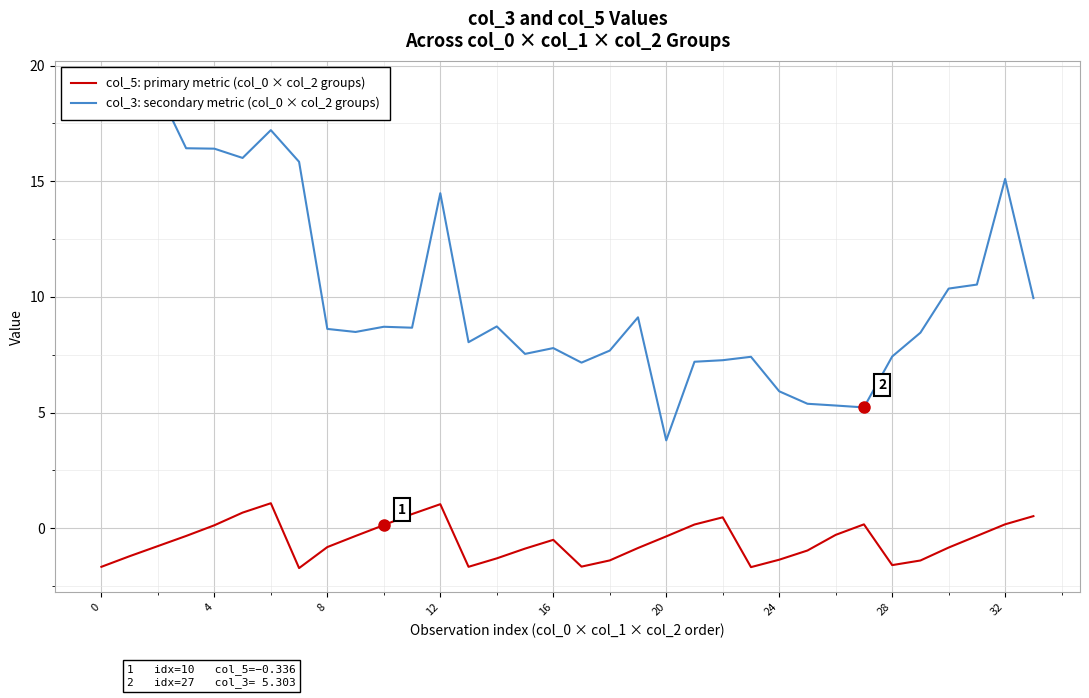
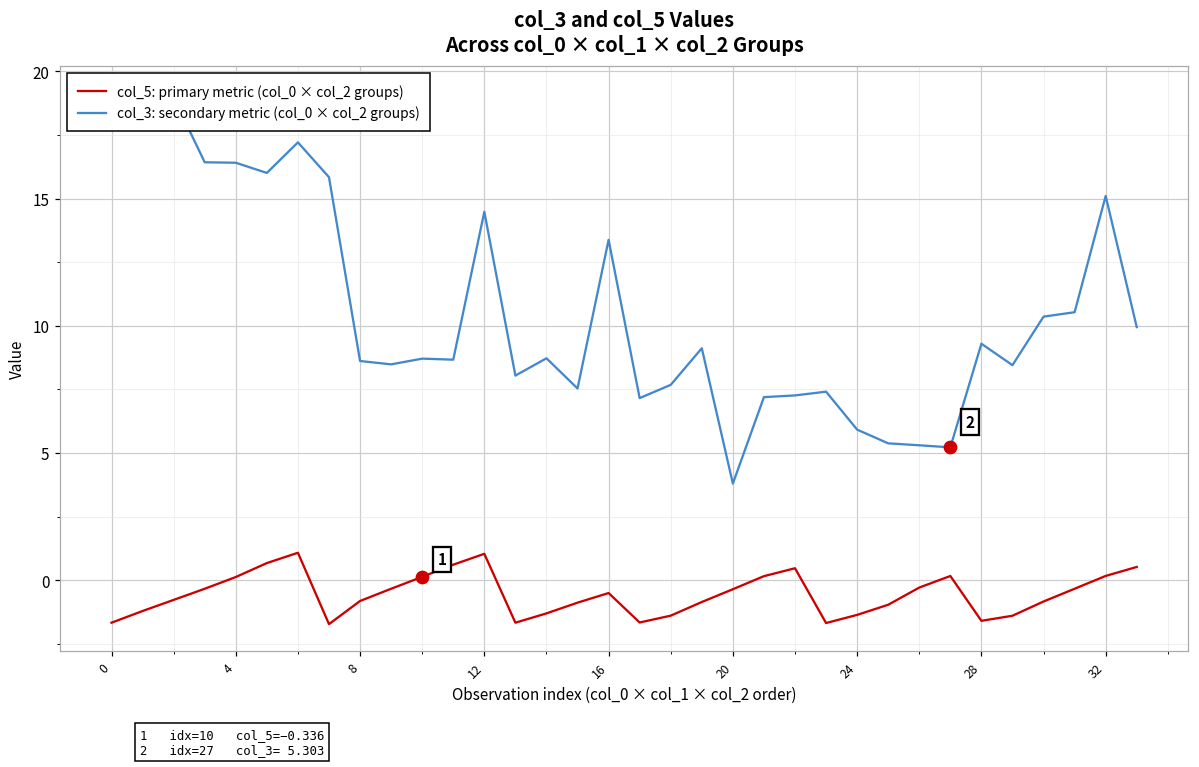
col_3: secondary metric (col_0 × col_2 groups), 16: 7.8 -> 13.4
col_3: secondary metric (col_0 × col_2 groups), 28: 7.4 -> 9.3
